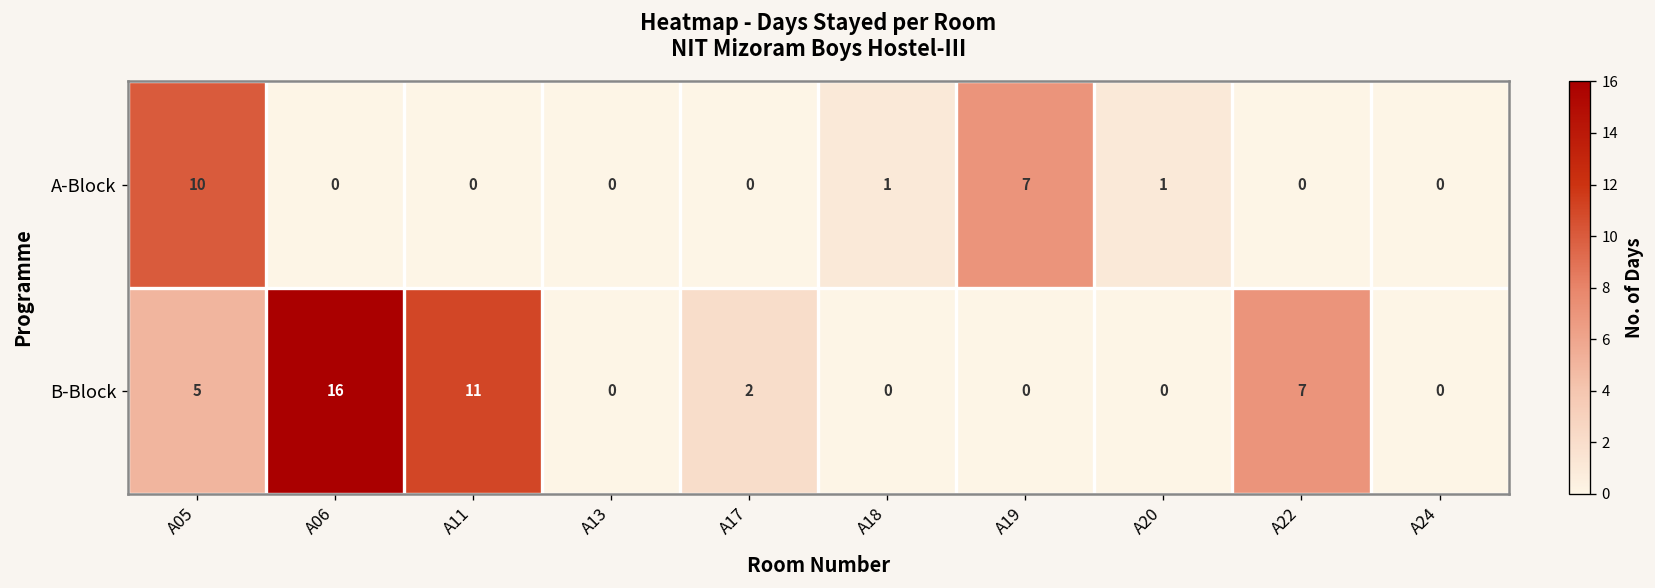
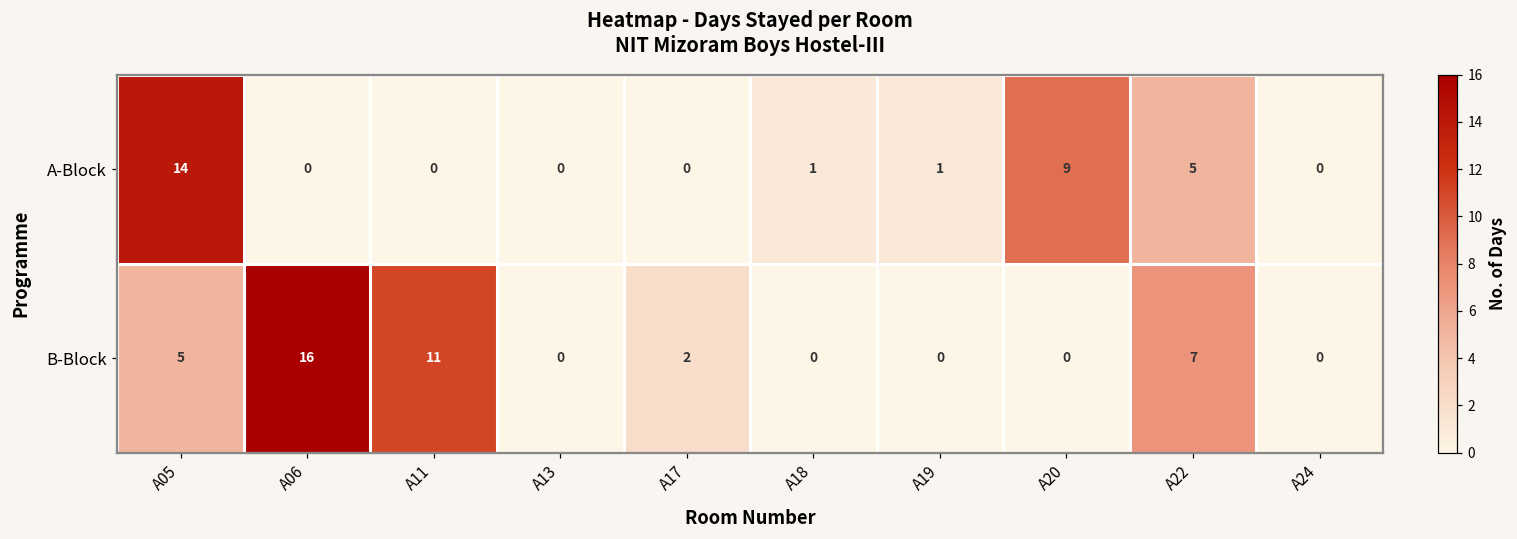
A-Block, A05: 10 -> 14
A-Block, A19: 7 -> 1
A-Block, A20: 1 -> 9
A-Block, A22: 0 -> 5
